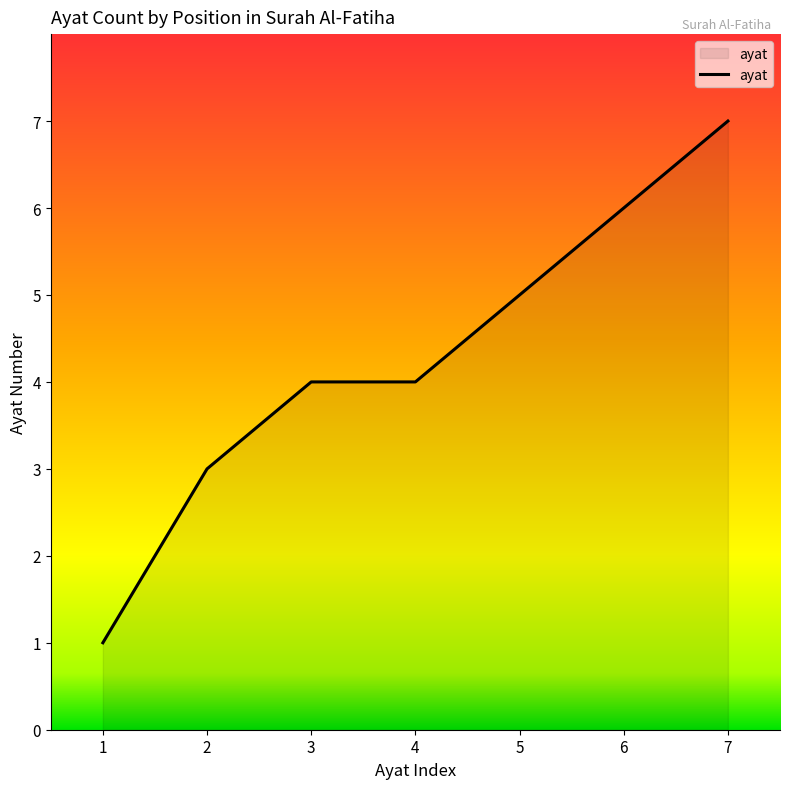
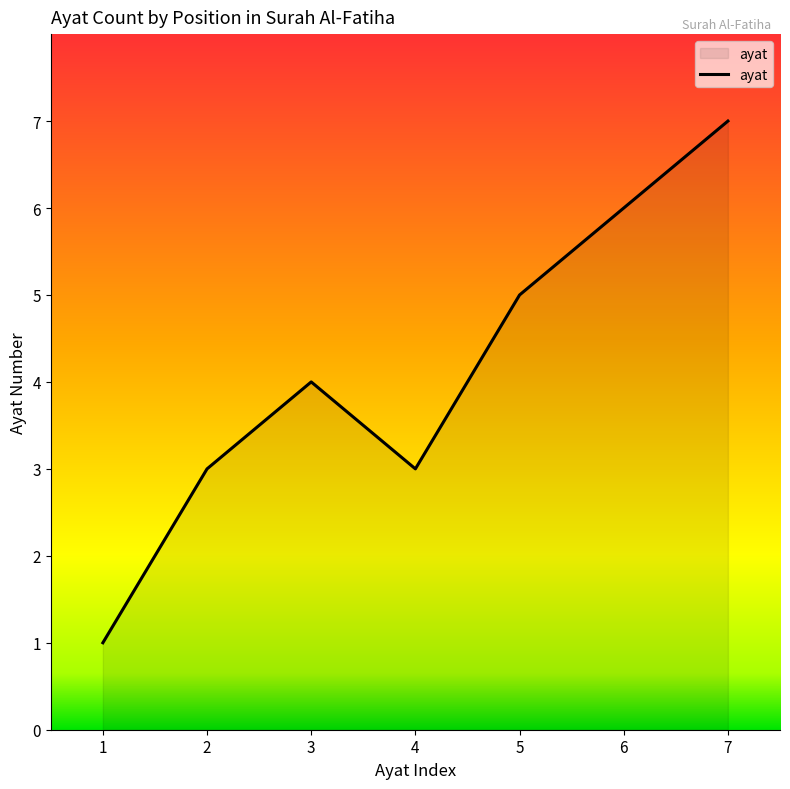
4: 4 -> 3
